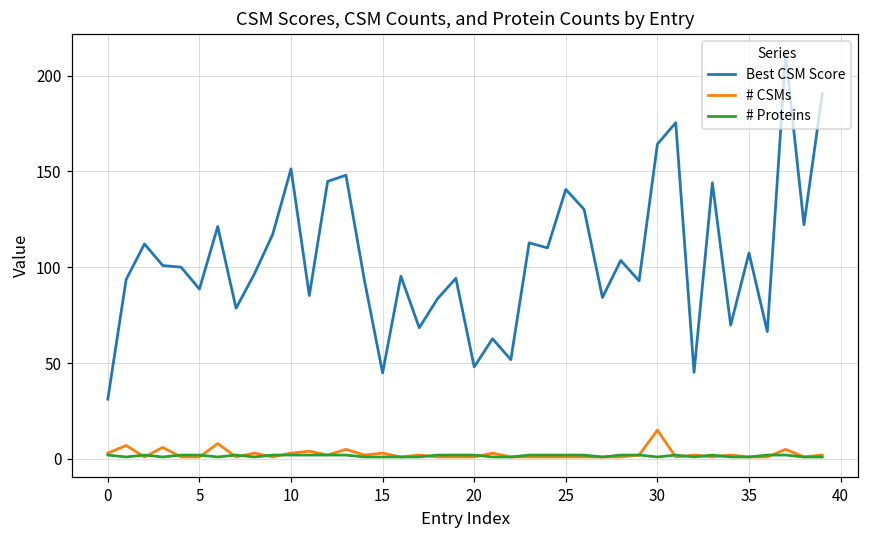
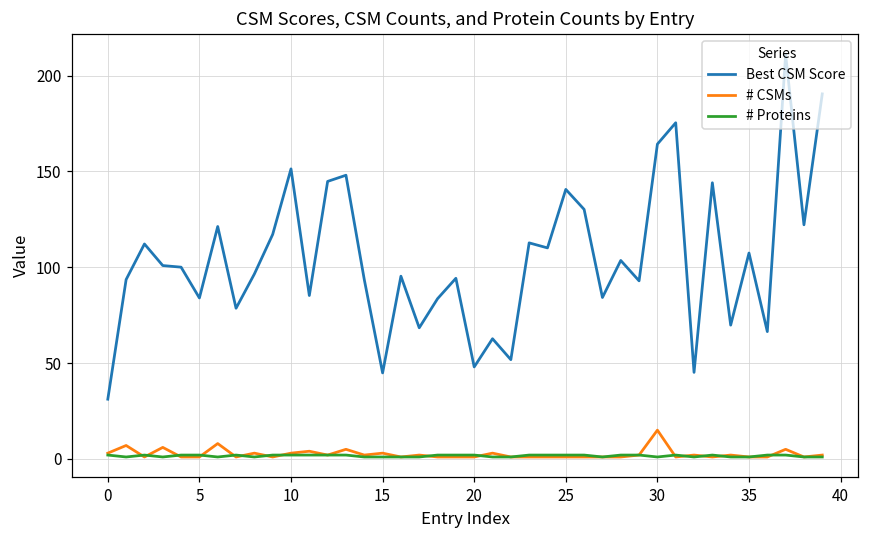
Best CSM Score, 5: 89 -> 84
